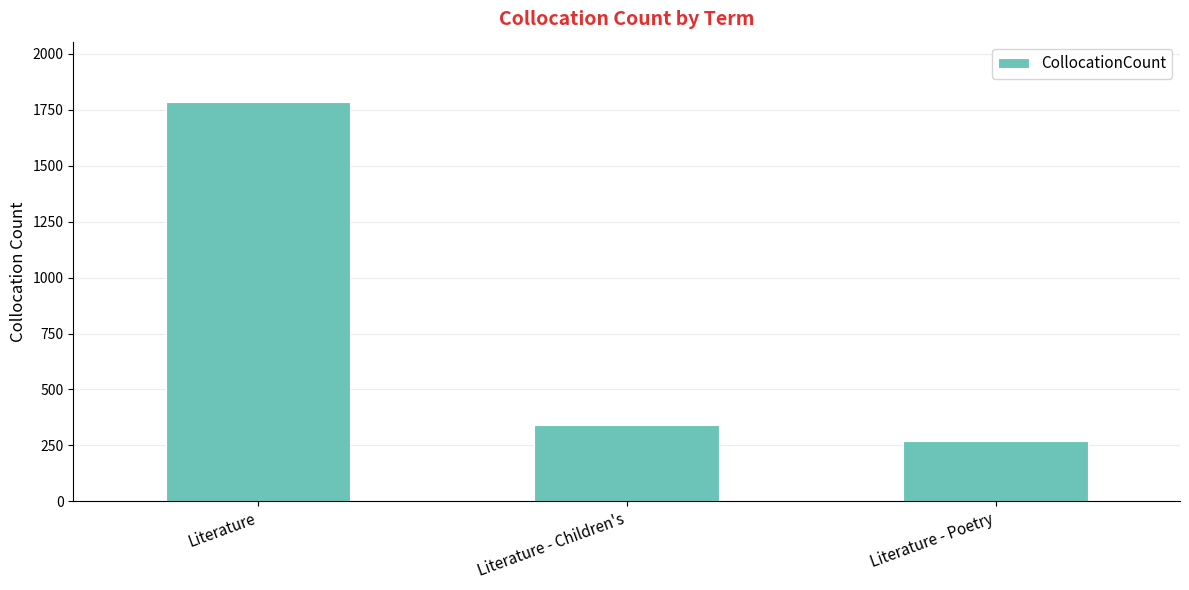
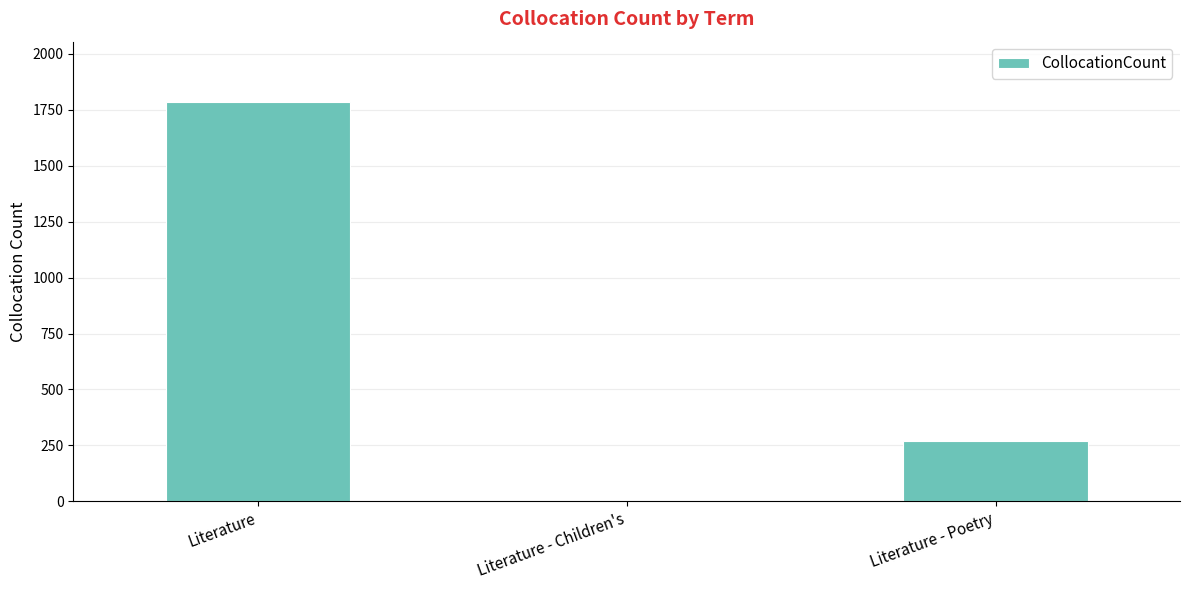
Literature - Children's: 340 -> 0
